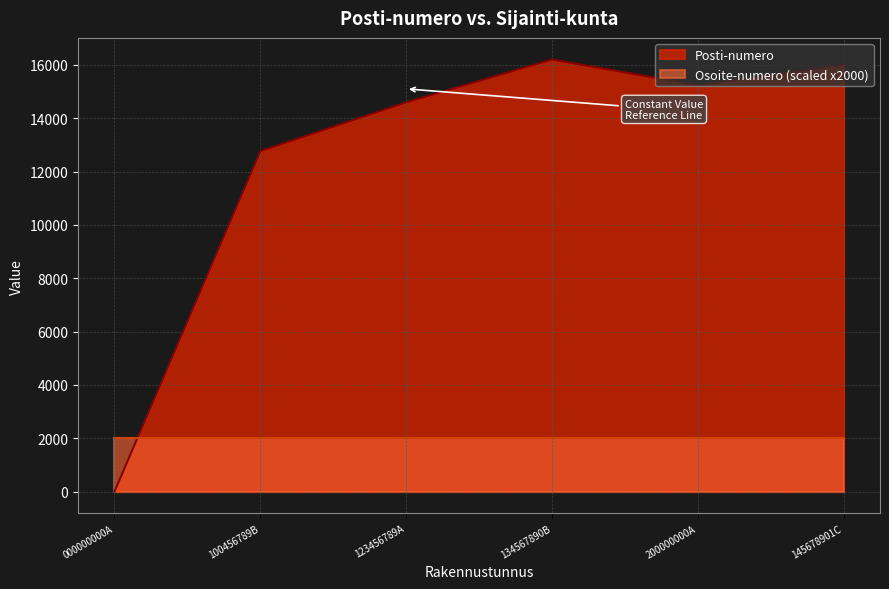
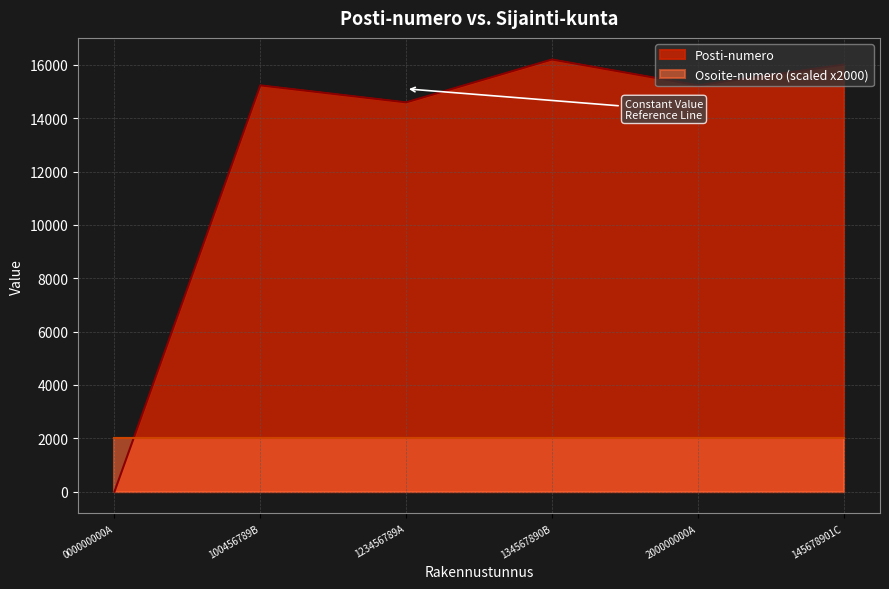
Posti-numero, 100456789B: 12800 -> 15200
